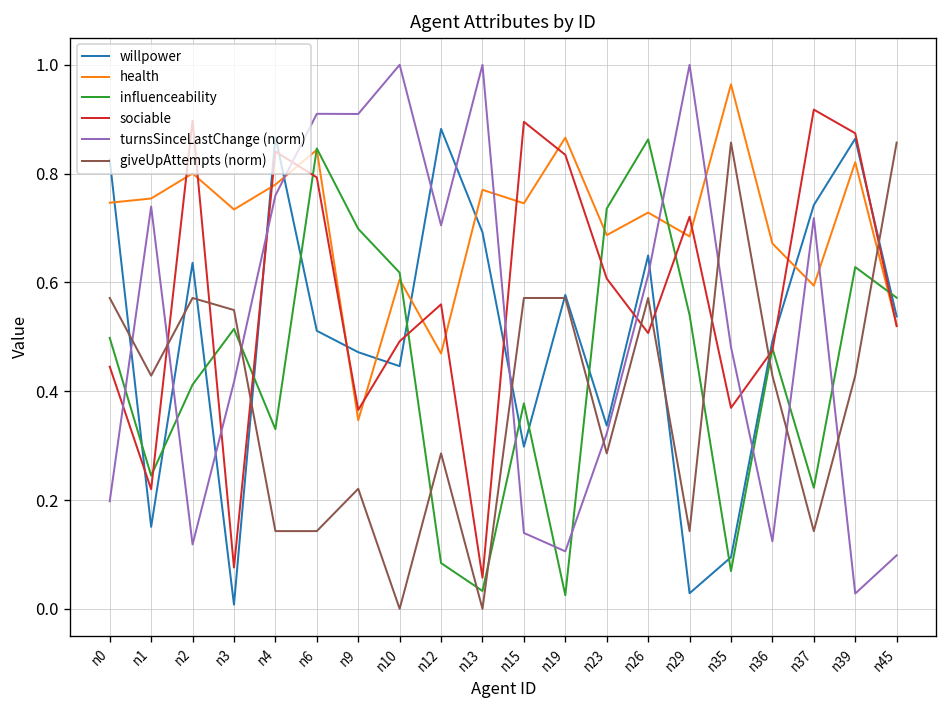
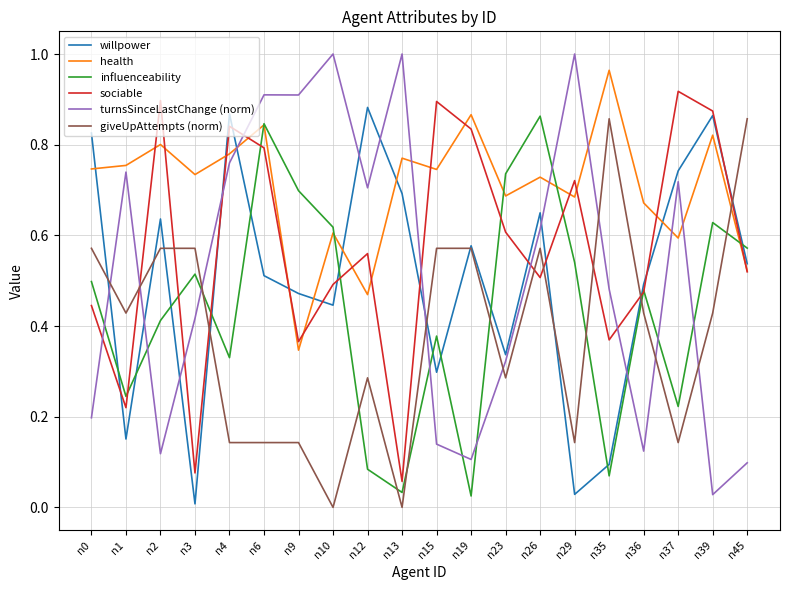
giveUpAttempts (norm), n3: 0.55 -> 0.57
giveUpAttempts (norm), n9: 0.22 -> 0.14
